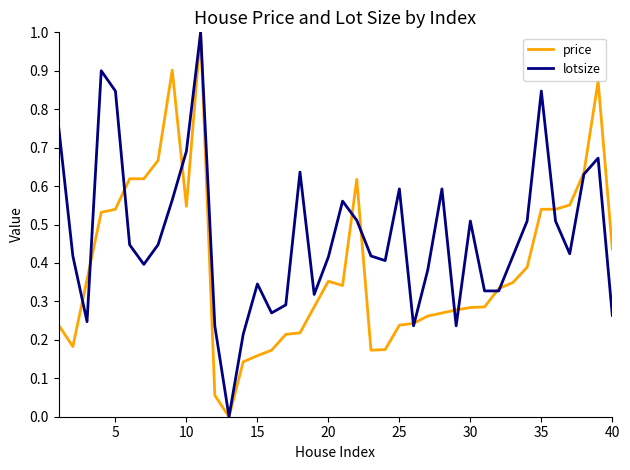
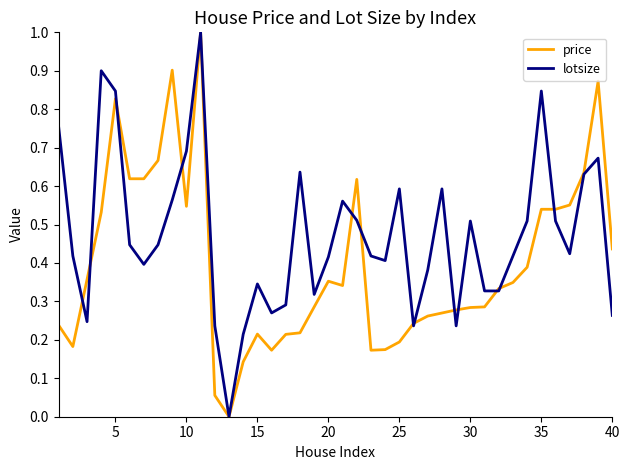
price, 5: 0.54 -> 0.83
price, 15: 0.16 -> 0.21
price, 25: 0.24 -> 0.19
